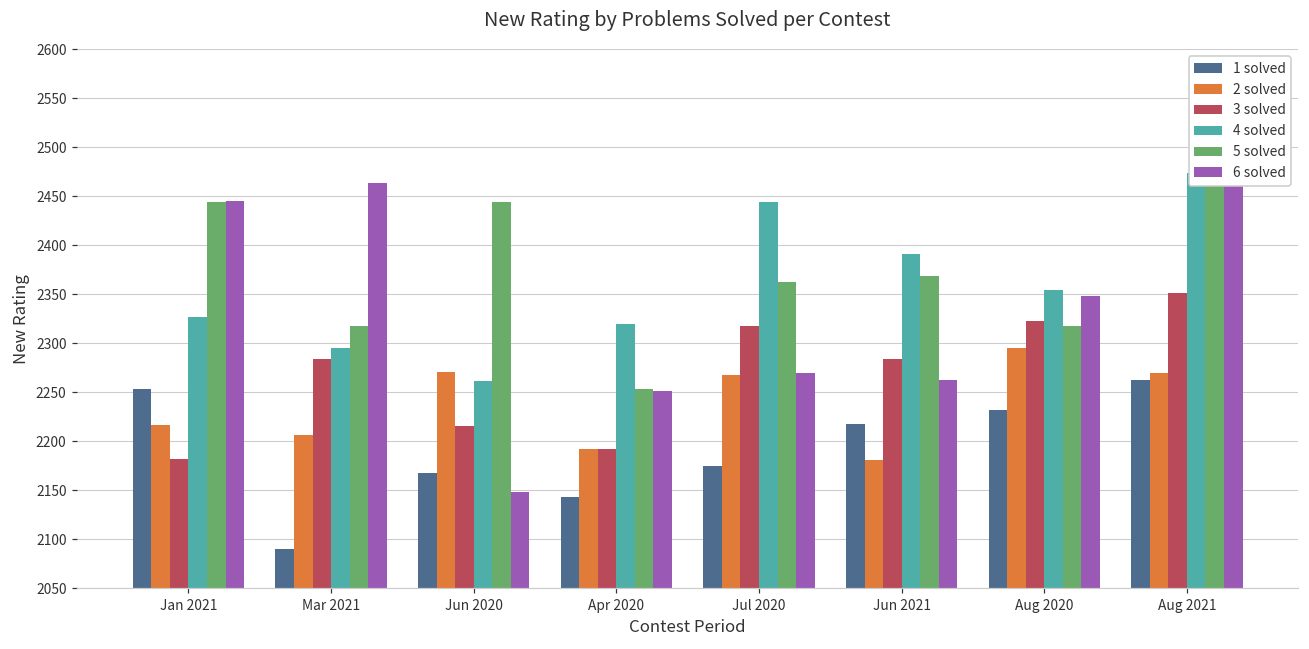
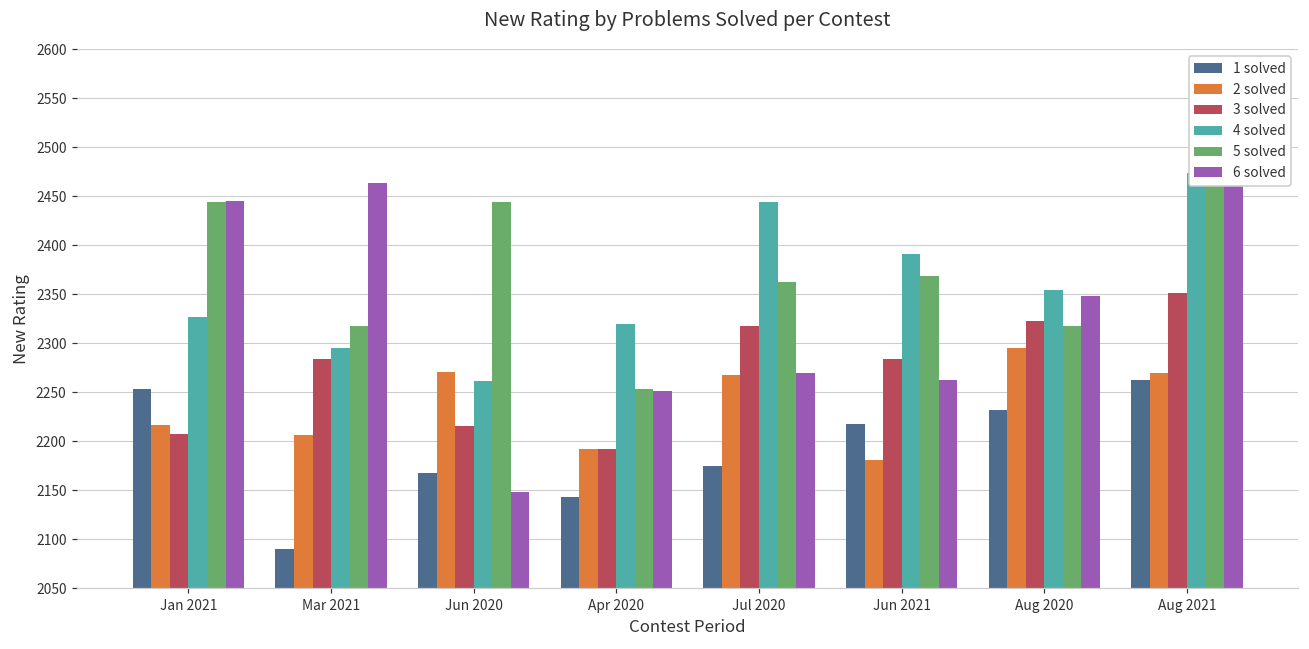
3 solved, Jan 2021: 2180 -> 2210
